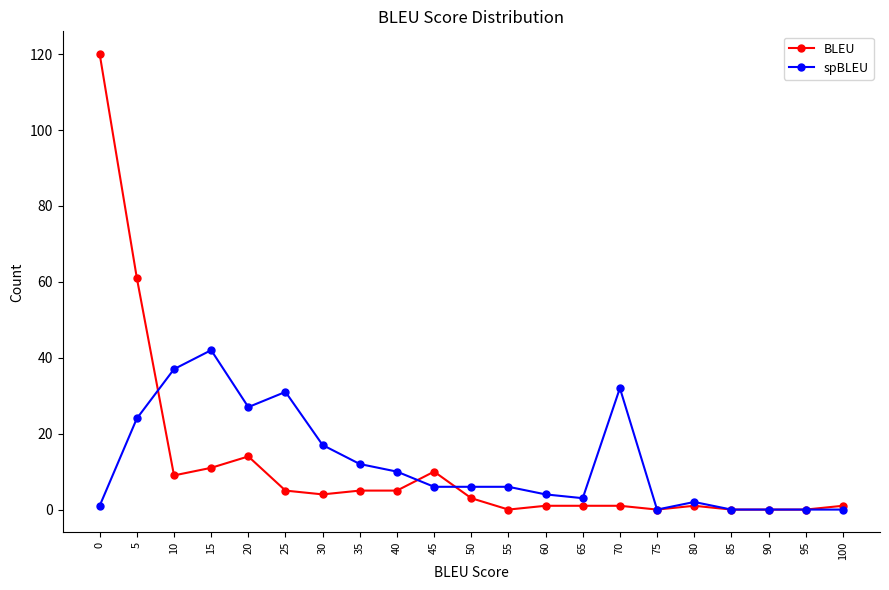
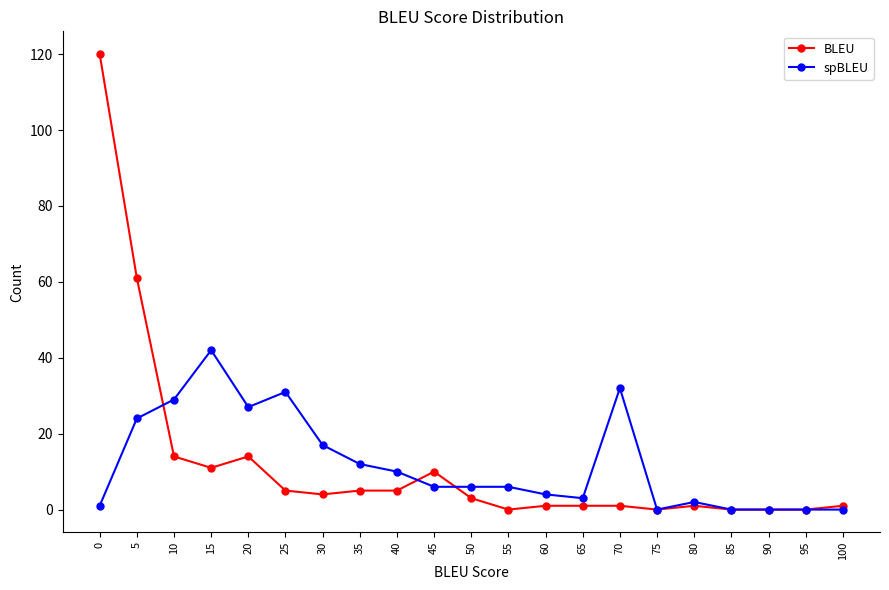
BLEU, 10: 9 -> 14
spBLEU, 10: 37 -> 29
